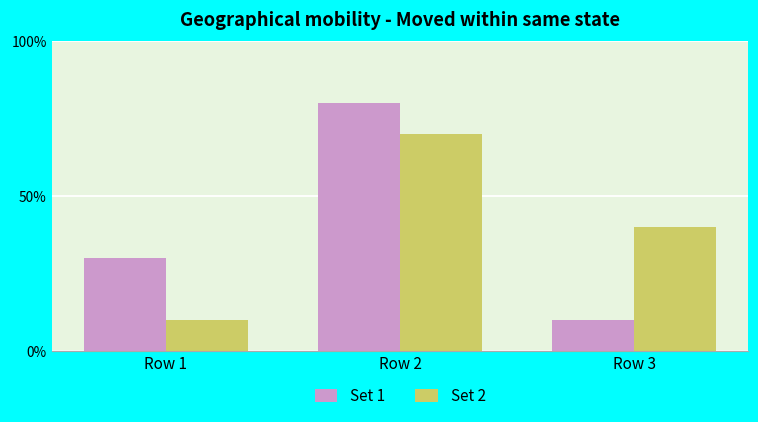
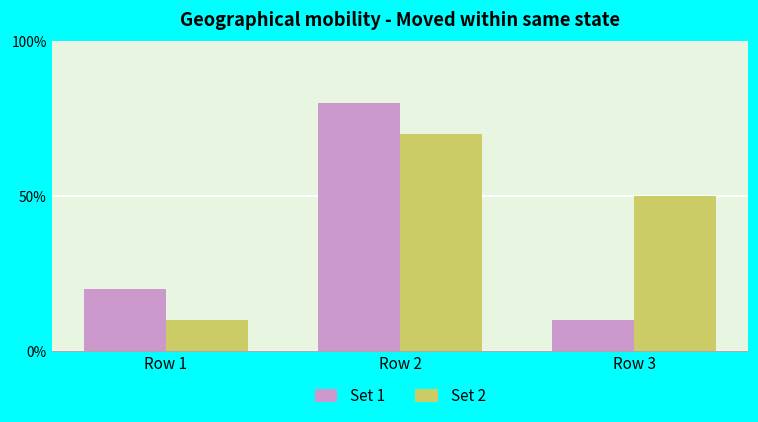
Set 1, Row 1: 30% -> 20%
Set 2, Row 3: 40% -> 50%
